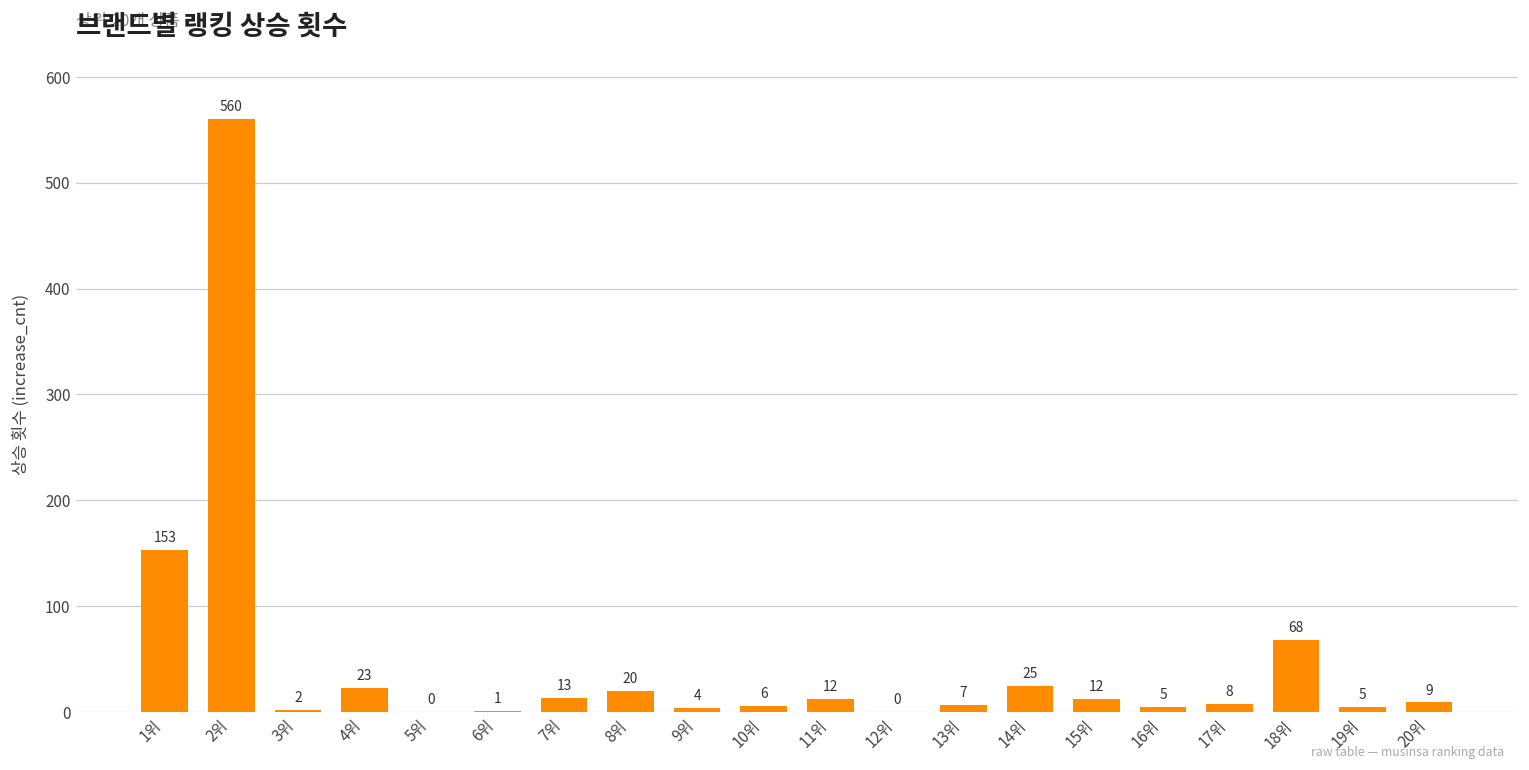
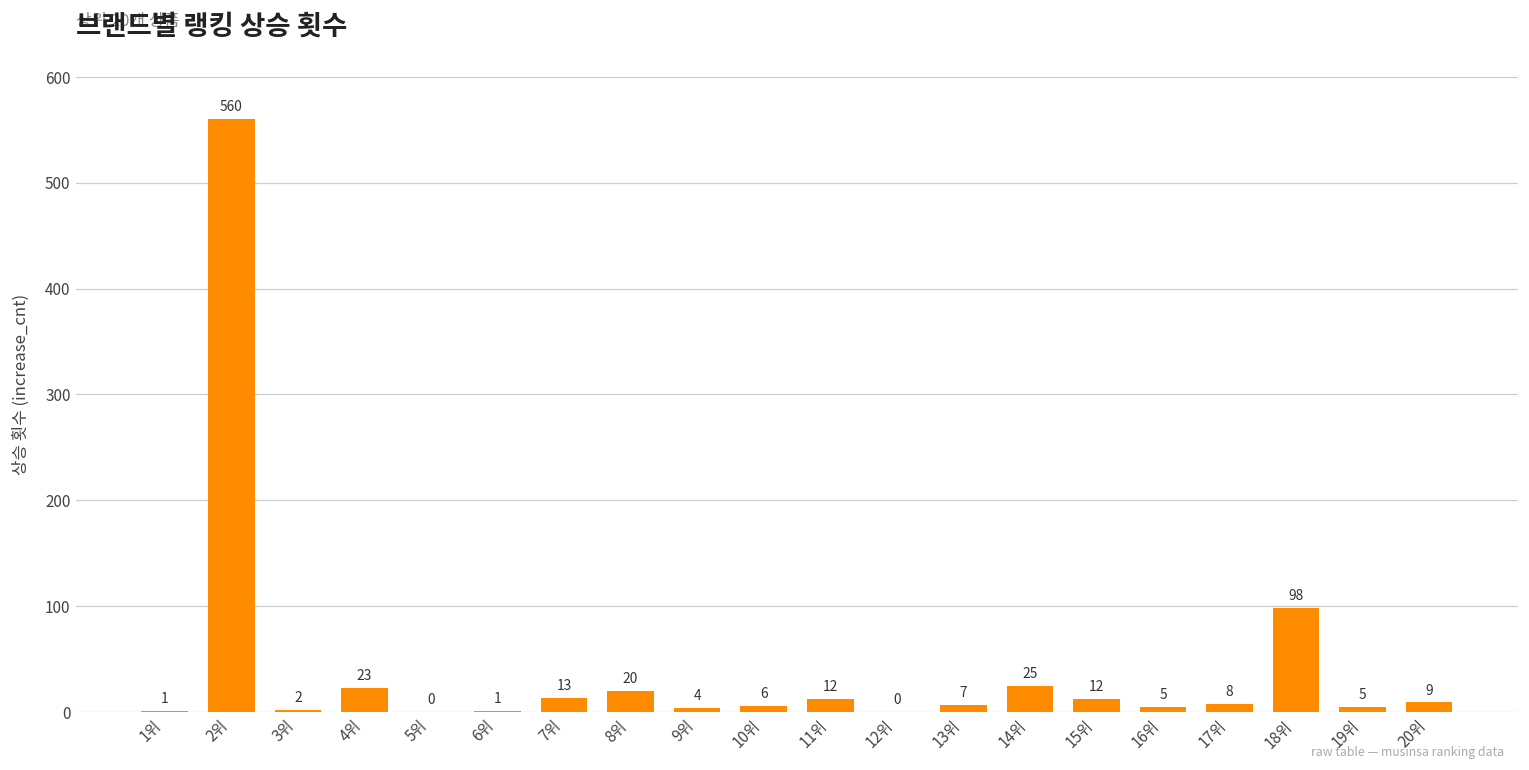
1위: 153 -> 1
18위: 68 -> 98
